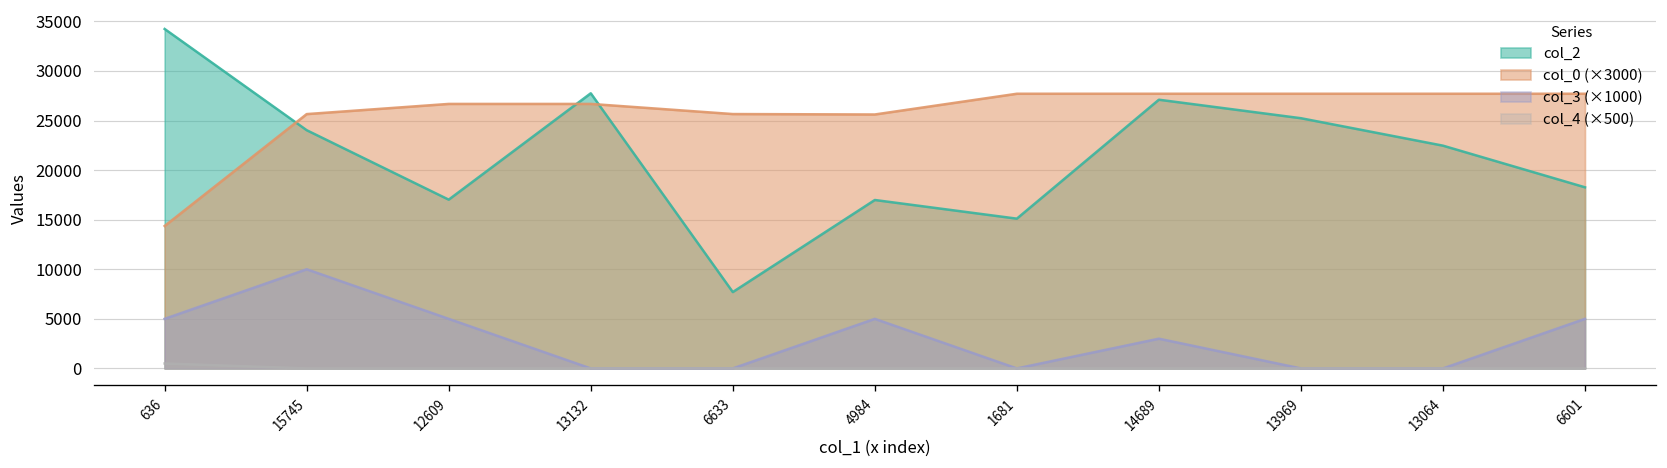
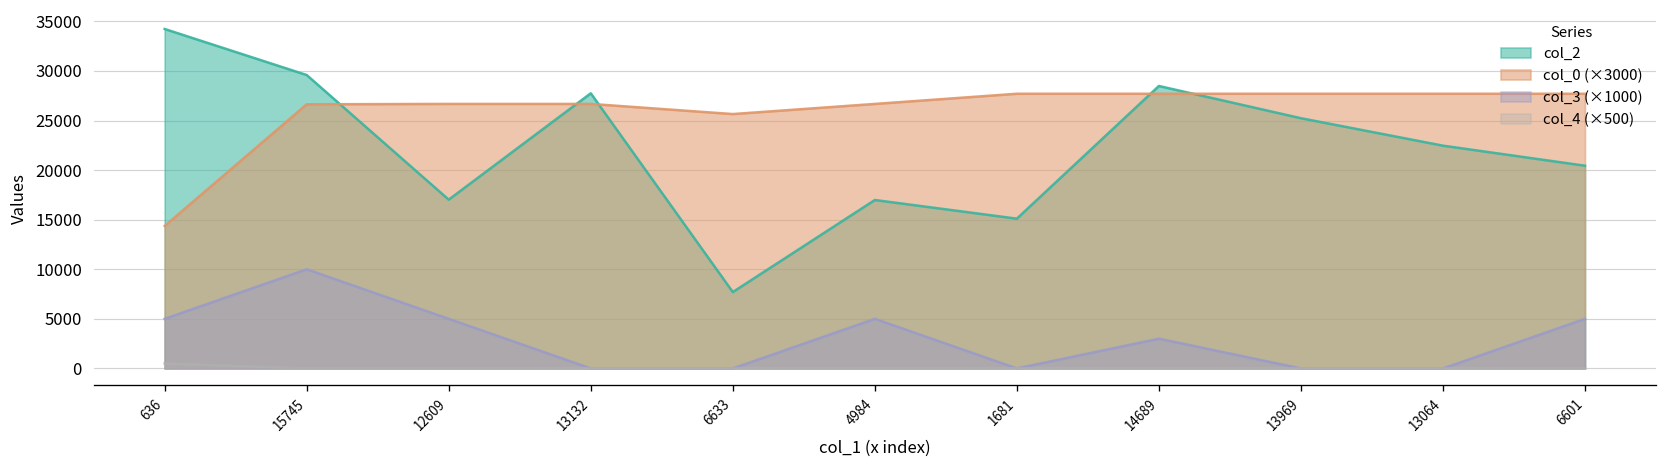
col_2, 15745: 24000 -> 30000
col_0 (×3000), 15745: 26000 -> 27000
col_0 (×3000), 4984: 26000 -> 27000
col_2, 14689: 27000 -> 28000
col_2, 6601: 18000 -> 20000
